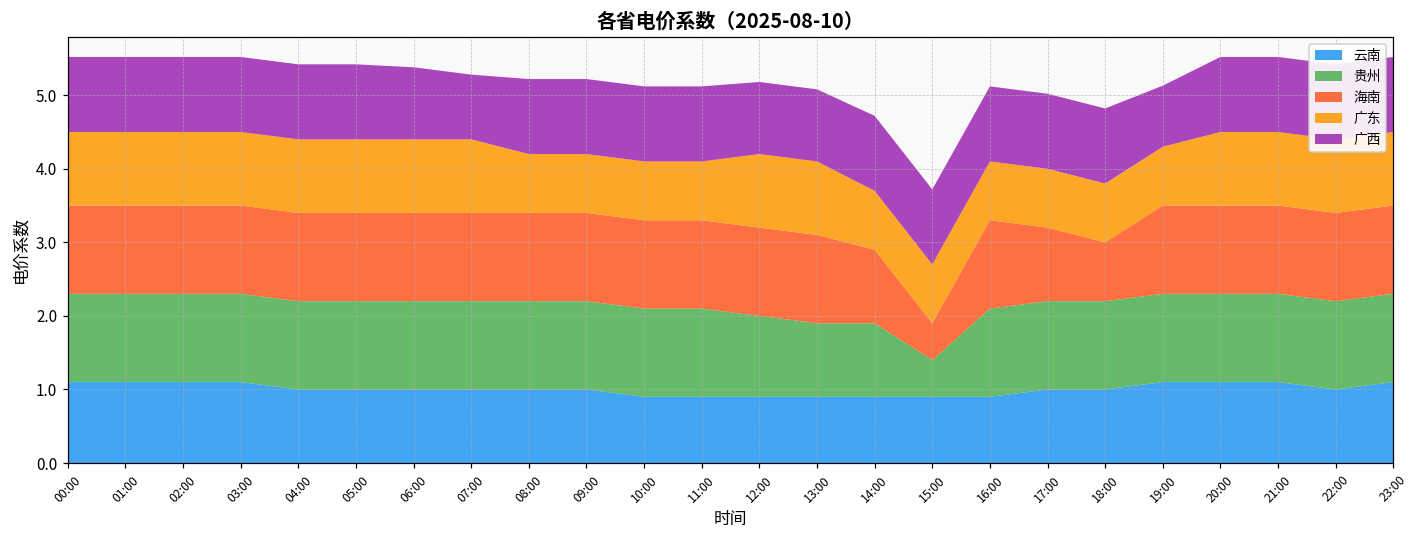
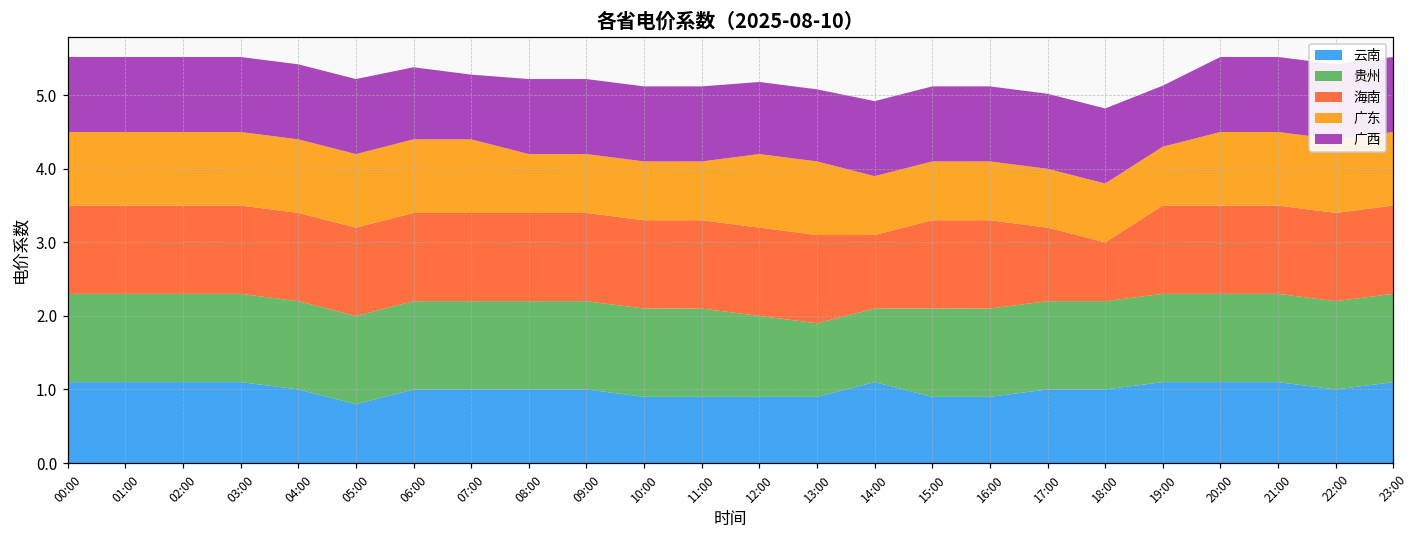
云南, 05:00: 1.0 -> 0.8
云南, 14:00: 0.9 -> 1.1
贵州, 15:00: 0.5 -> 1.2
海南, 15:00: 0.5 -> 1.2
